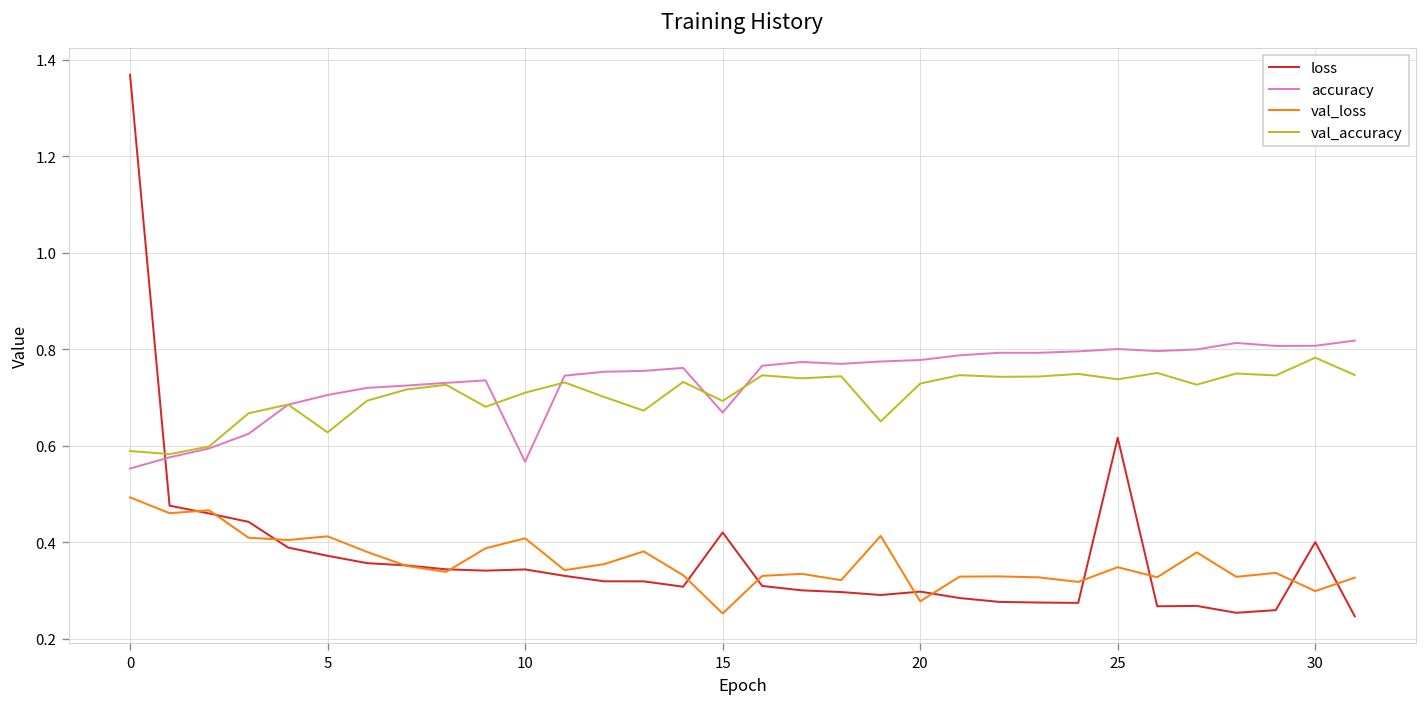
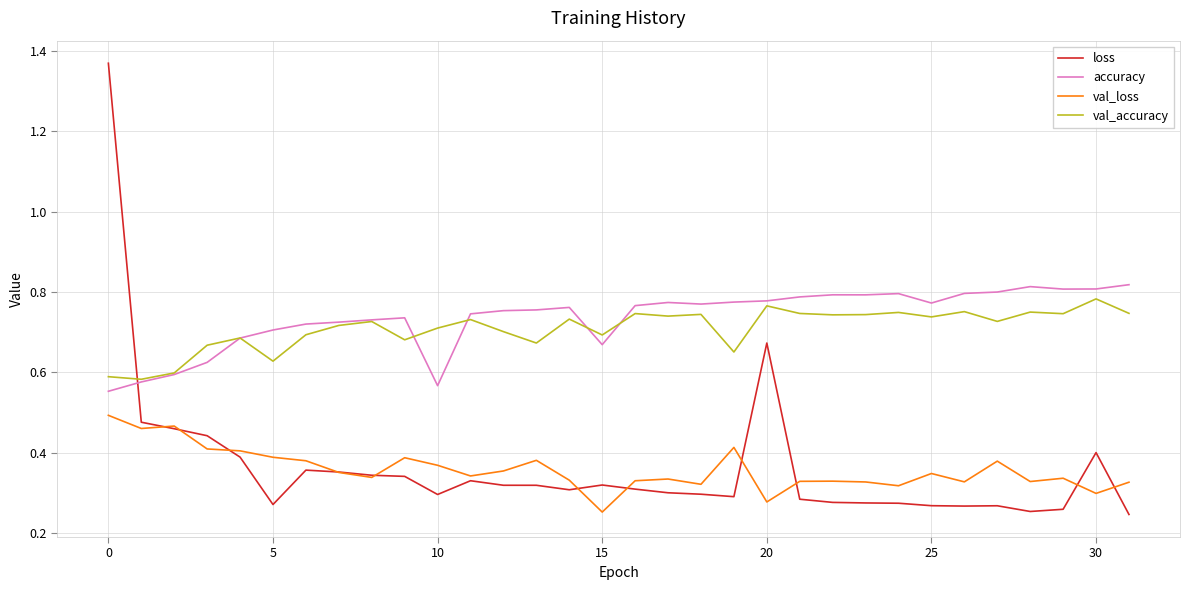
loss, 5: 0.37 -> 0.27
val_loss, 5: 0.41 -> 0.39
loss, 10: 0.34 -> 0.30
val_loss, 10: 0.41 -> 0.37
loss, 15: 0.42 -> 0.32
loss, 20: 0.30 -> 0.67
val_accuracy, 20: 0.73 -> 0.77
loss, 25: 0.62 -> 0.27
accuracy, 25: 0.80 -> 0.77
